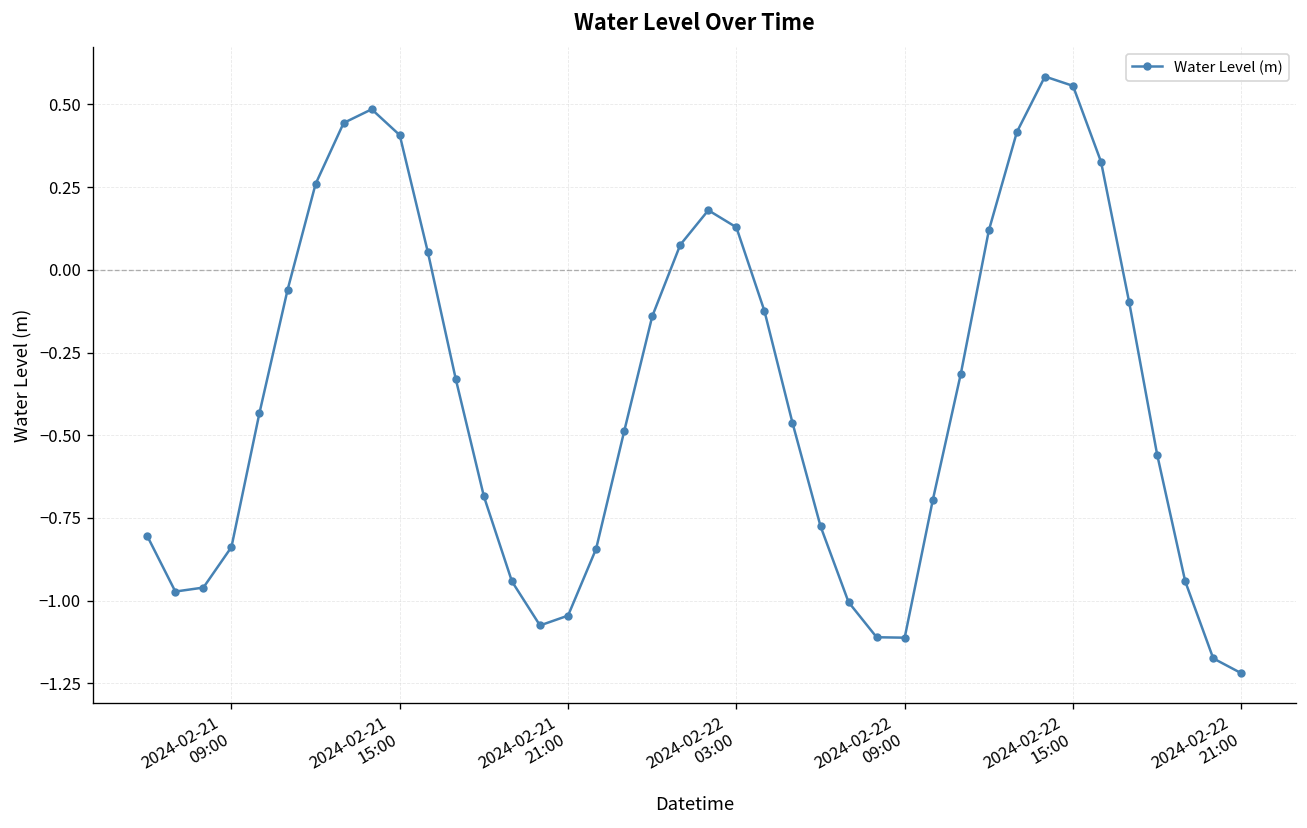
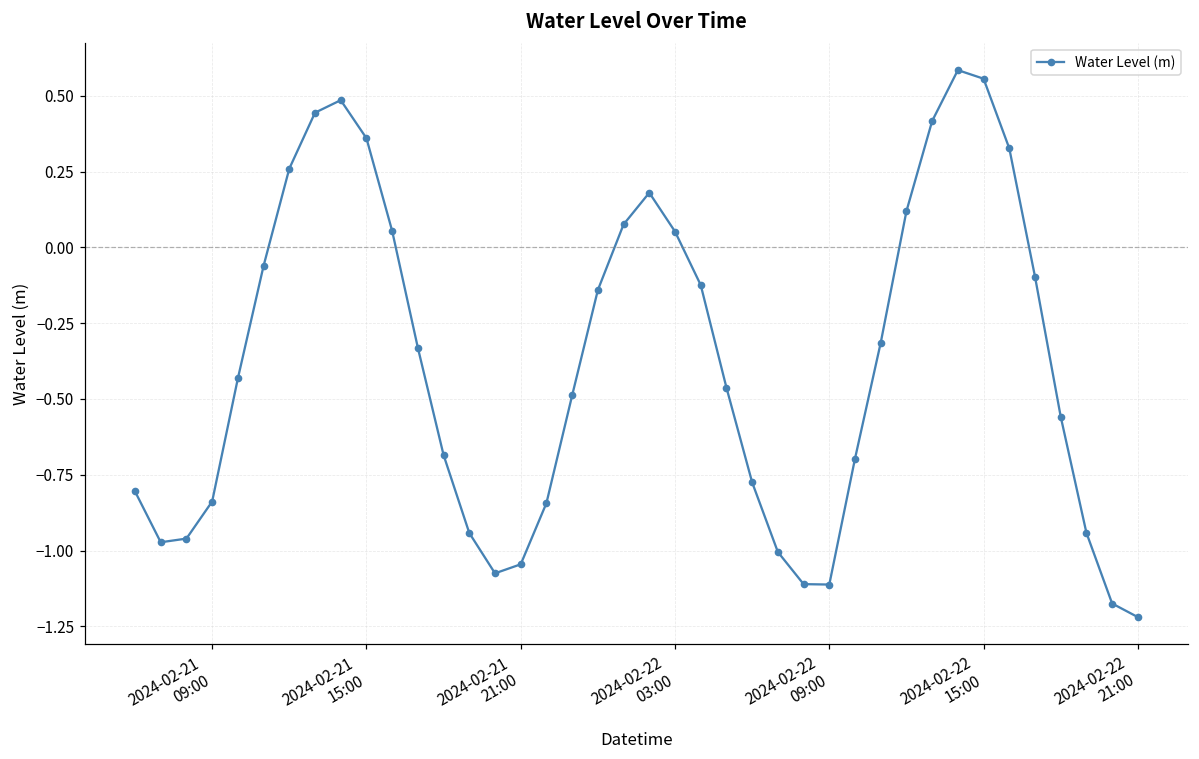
2024-02-21 15:00: 0.41 -> 0.36
2024-02-22 03:00: 0.13 -> 0.05
